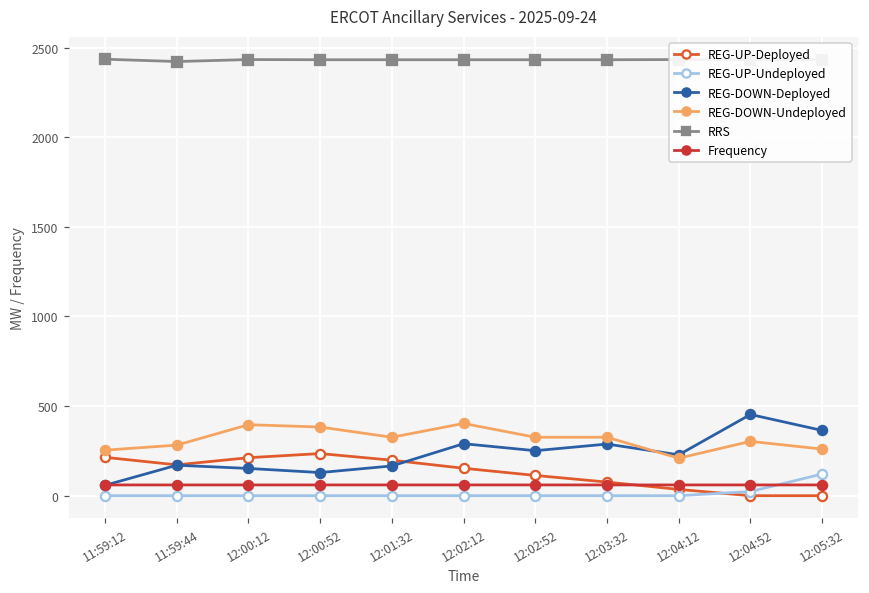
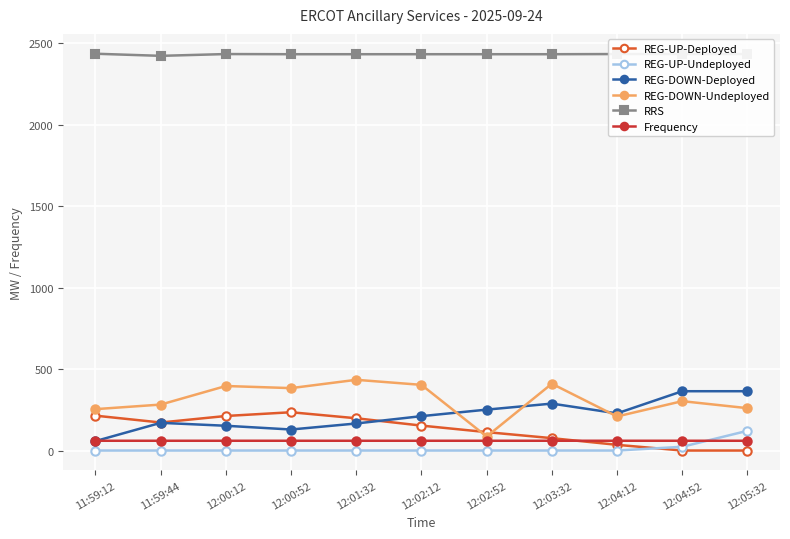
REG-DOWN-Undeployed, 12:01:32: 330 -> 430
REG-DOWN-Deployed, 12:02:12: 290 -> 210
REG-DOWN-Undeployed, 12:02:52: 330 -> 90
REG-DOWN-Undeployed, 12:03:32: 330 -> 410
REG-DOWN-Deployed, 12:04:52: 450 -> 360
